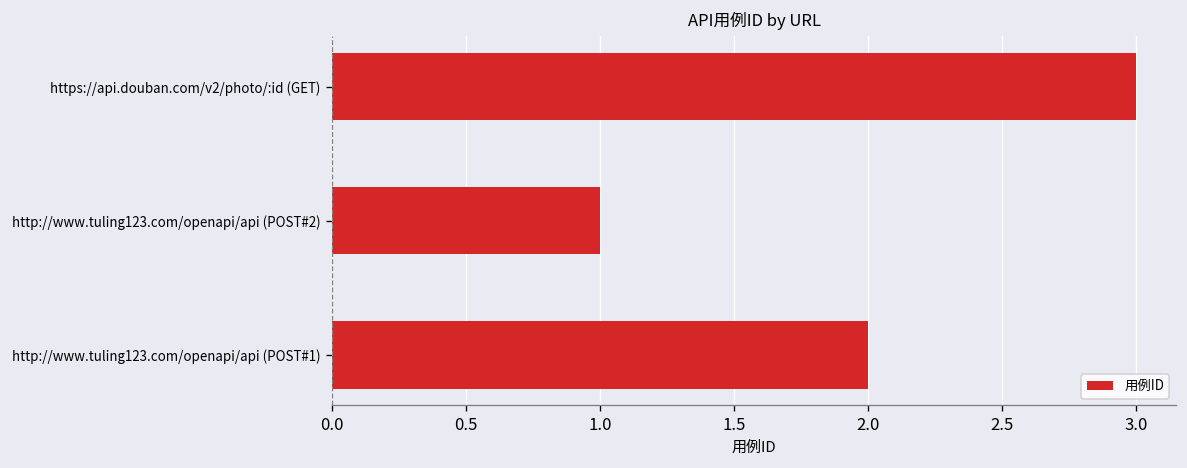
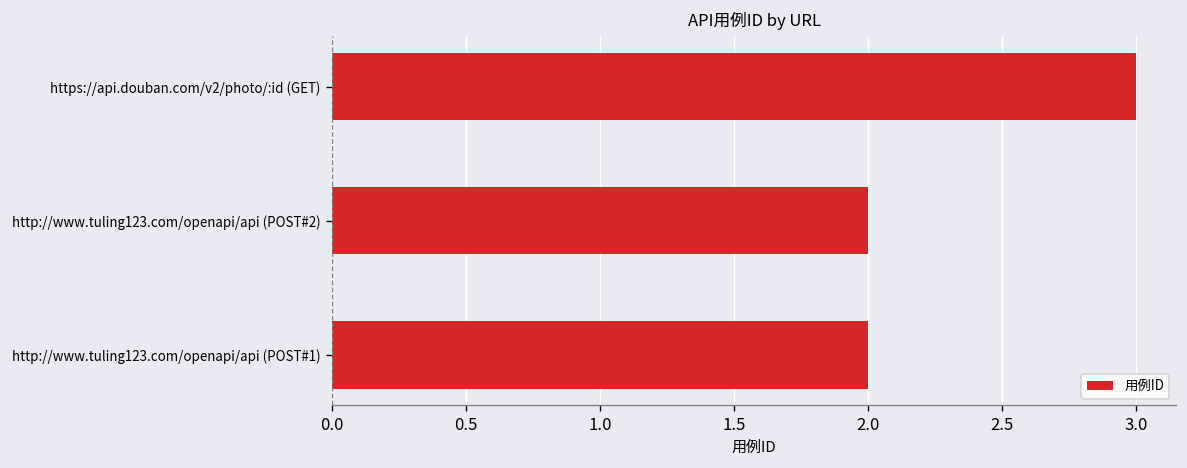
http://www.tuling123.com/openapi/api (POST#2): 1 -> 2
